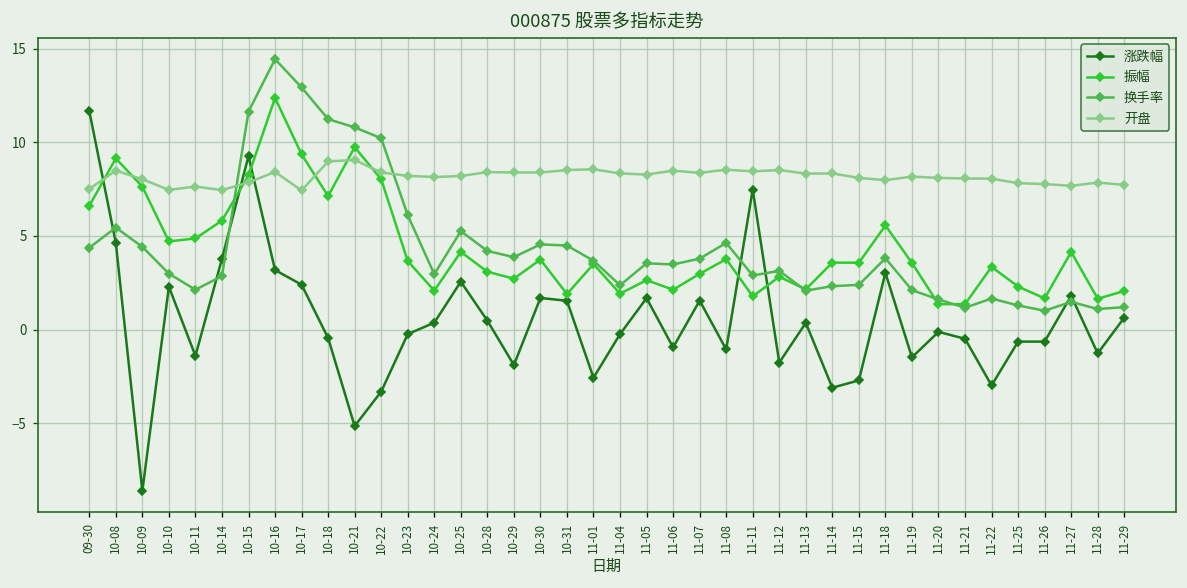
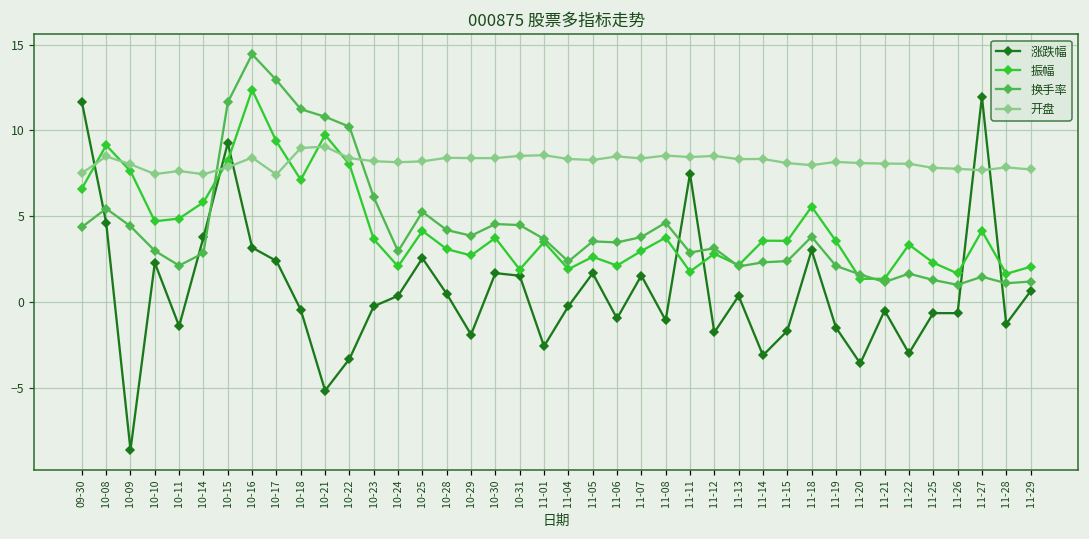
涨跌幅, 11-15: -2.7 -> -1.7
涨跌幅, 11-20: -0.1 -> -3.6
涨跌幅, 11-27: 1.8 -> 12.0
